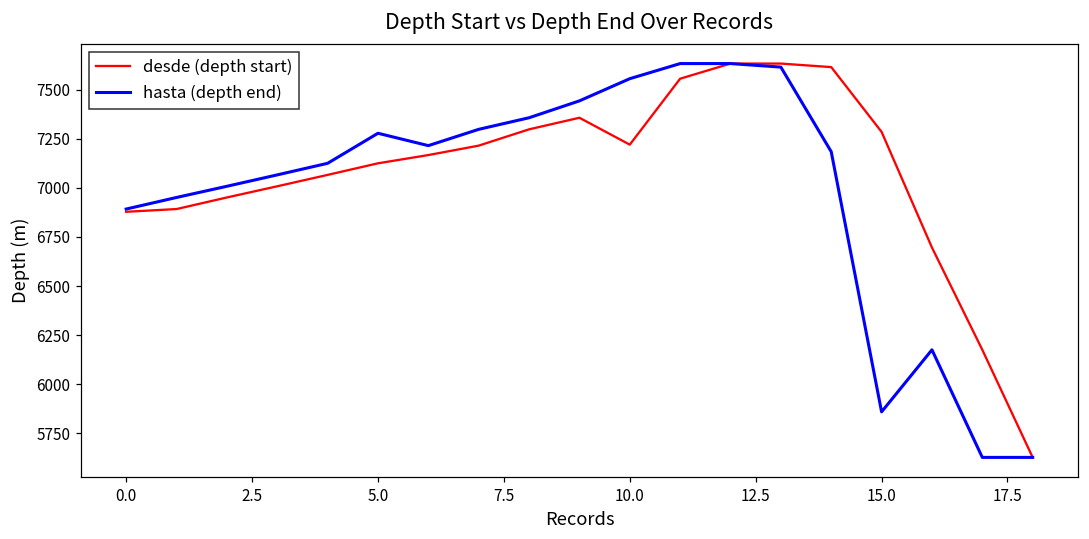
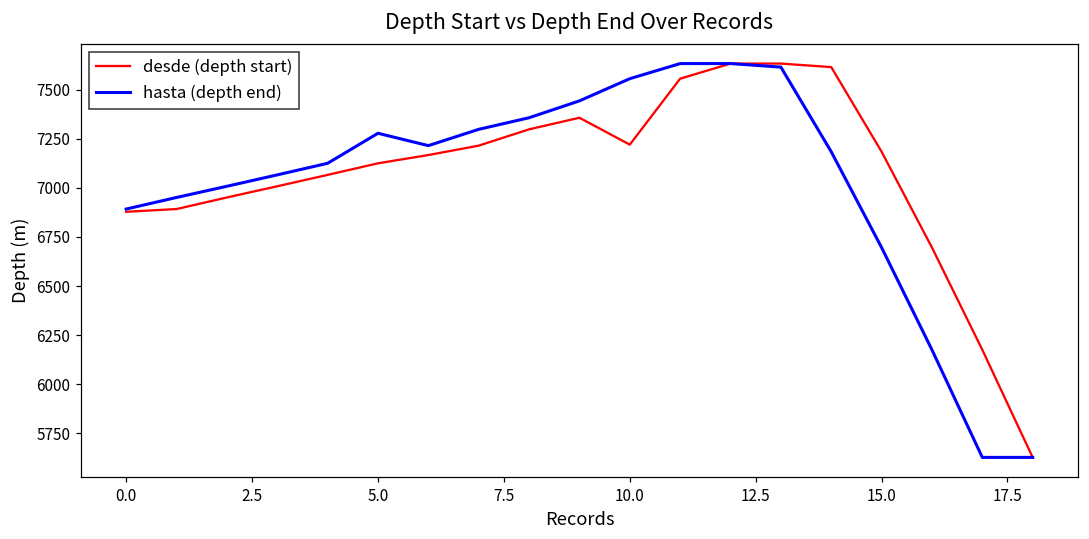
desde (depth start), 15.0: 7290 -> 7180
hasta (depth end), 15.0: 5860 -> 6700
